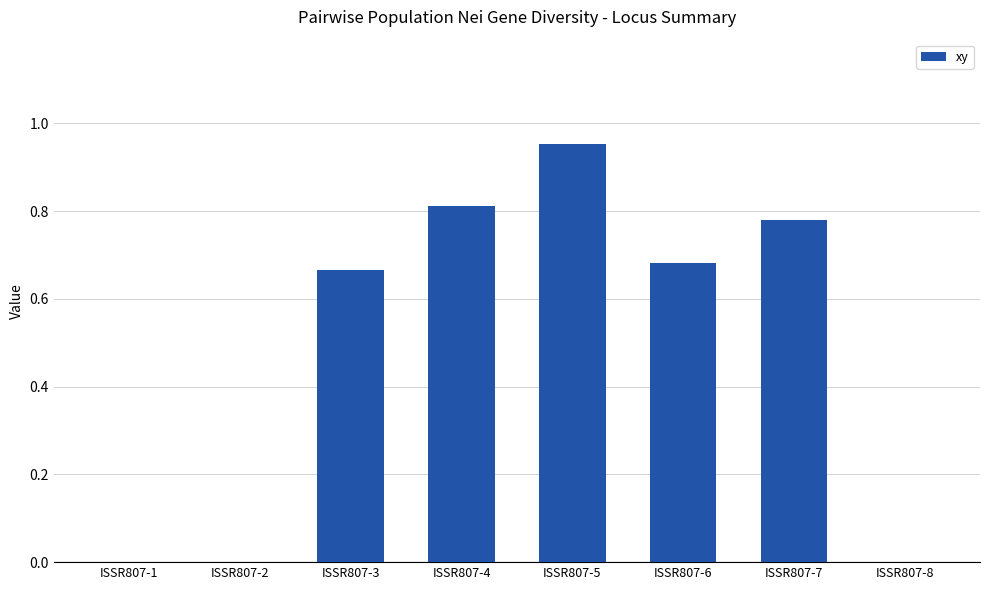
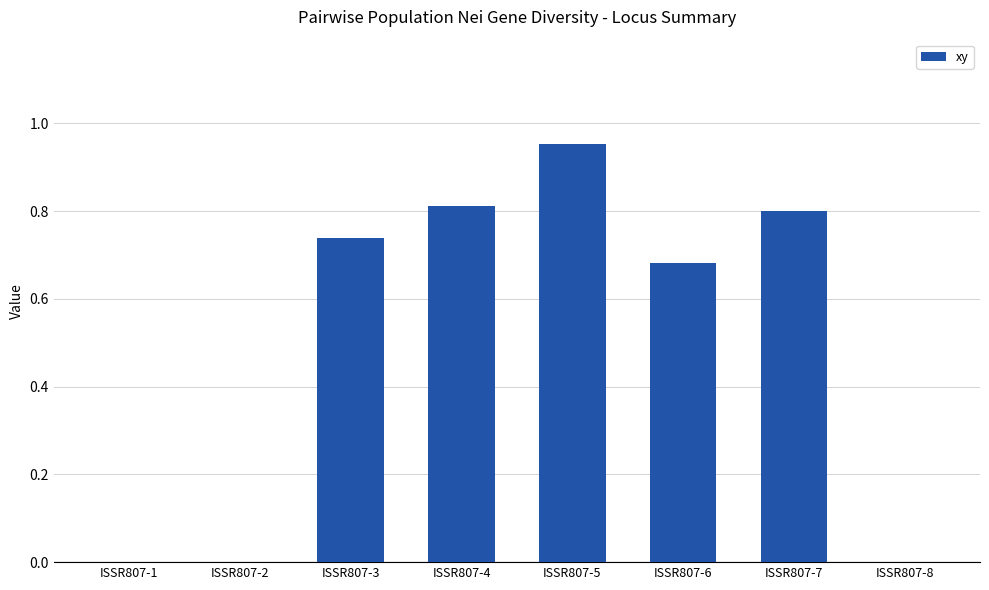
ISSR807-3: 0.67 -> 0.74
ISSR807-7: 0.78 -> 0.80
